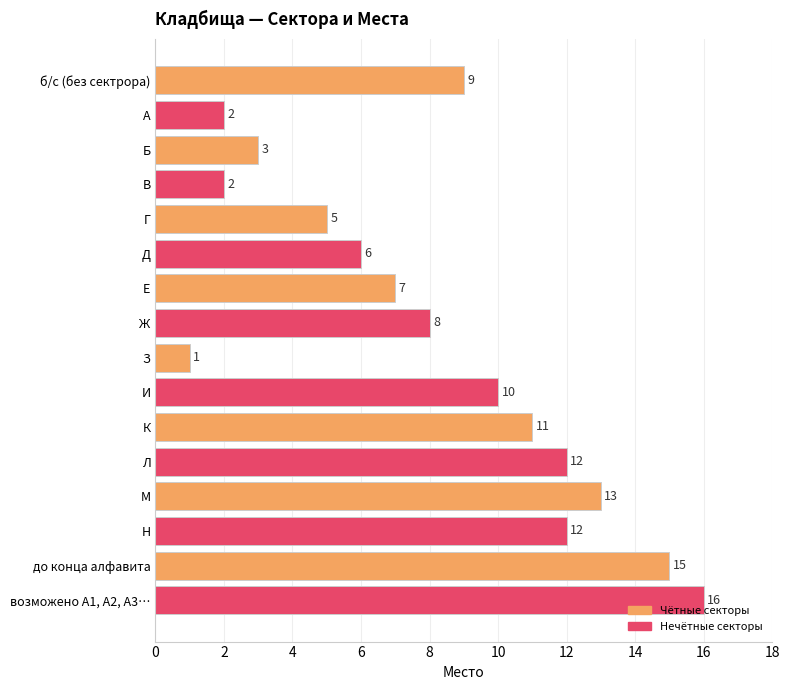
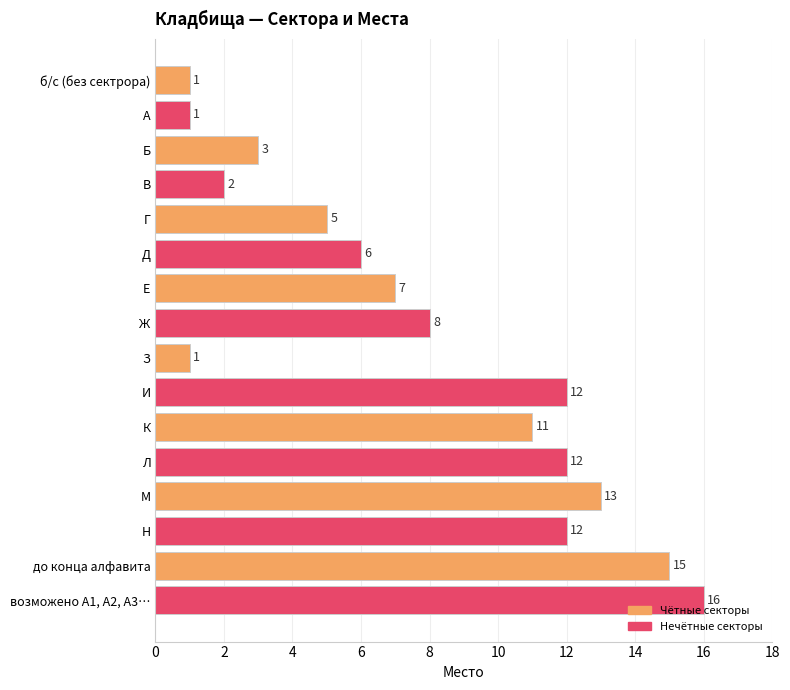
б/с (без сектрора): 9 -> 1
А: 2 -> 1
И: 10 -> 12
